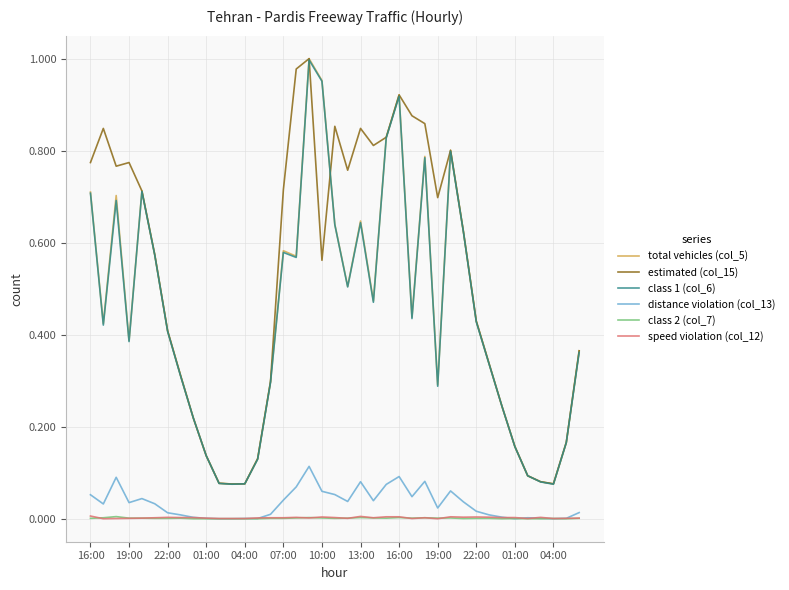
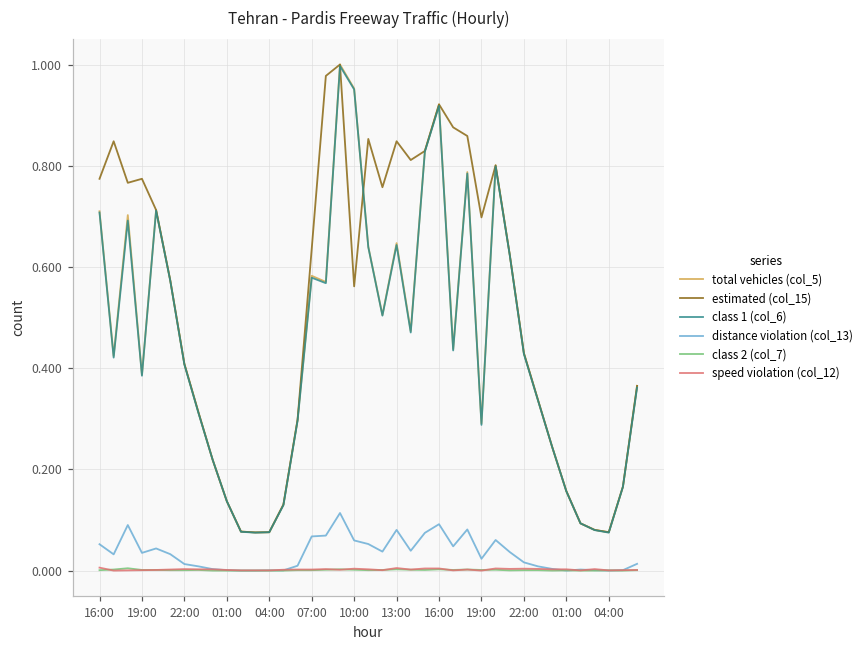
estimated (col_15), 07:00: 0.72 -> 0.64
distance violation (col_13), 07:00: 0.04 -> 0.07
